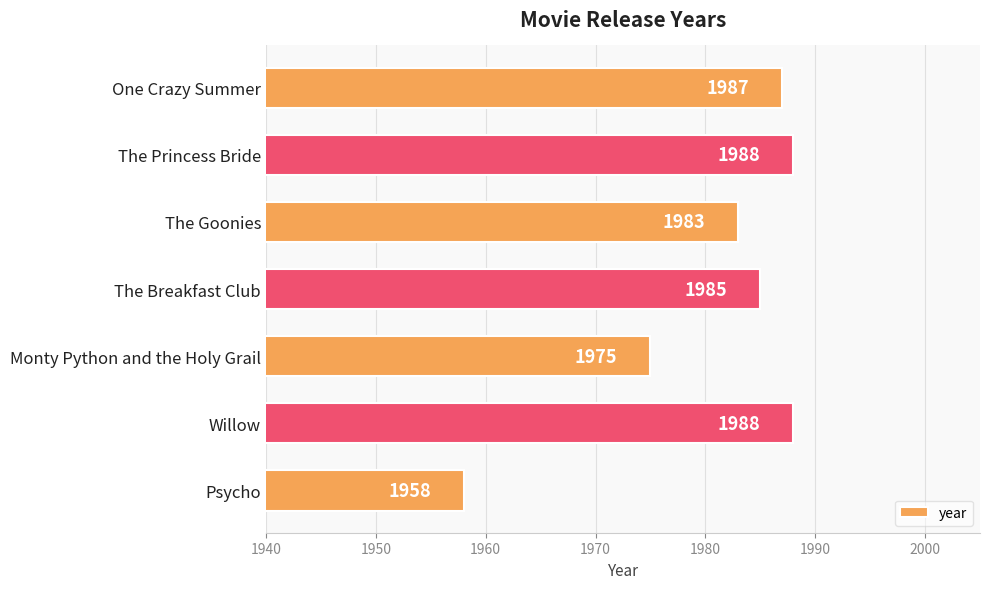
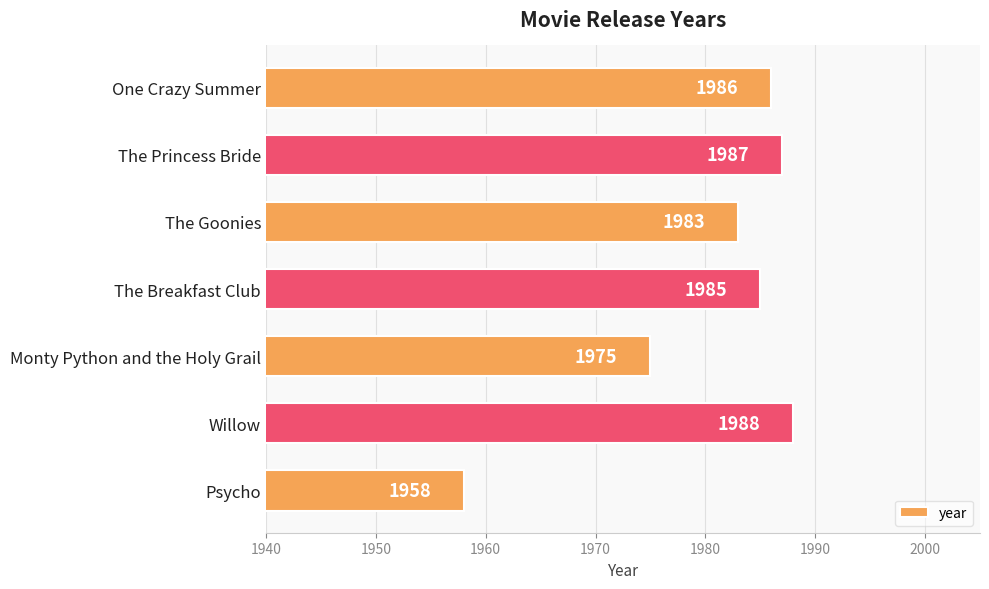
One Crazy Summer: 1987 -> 1986
The Princess Bride: 1988 -> 1987
